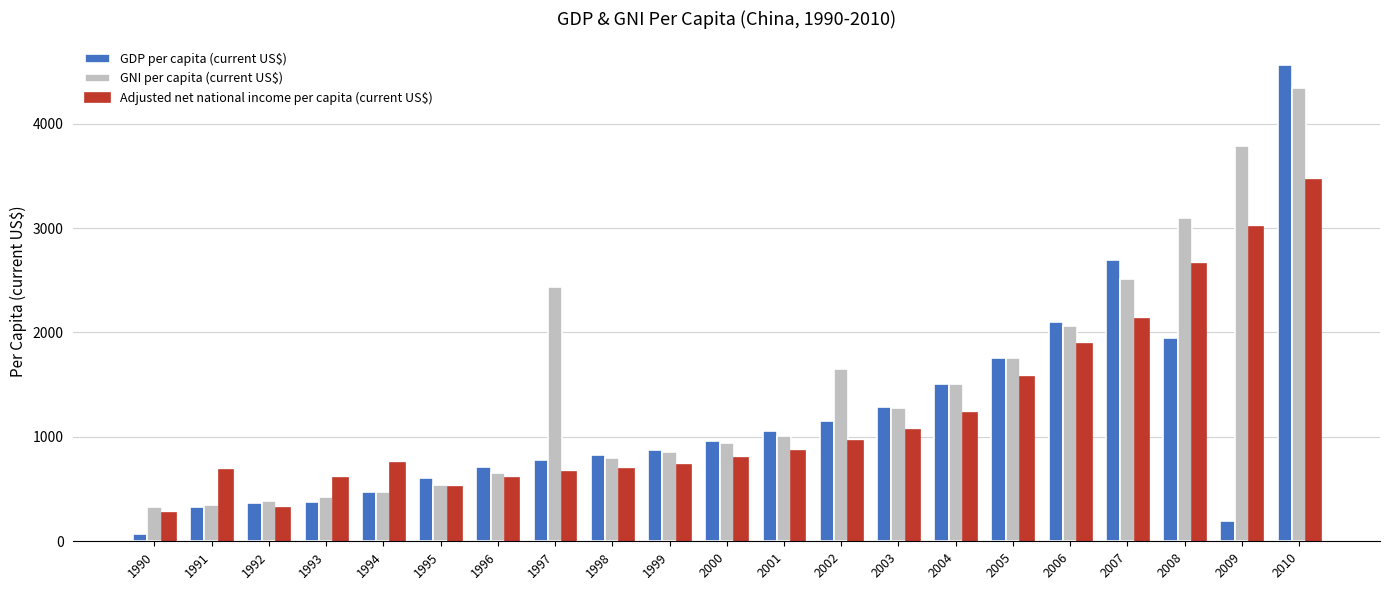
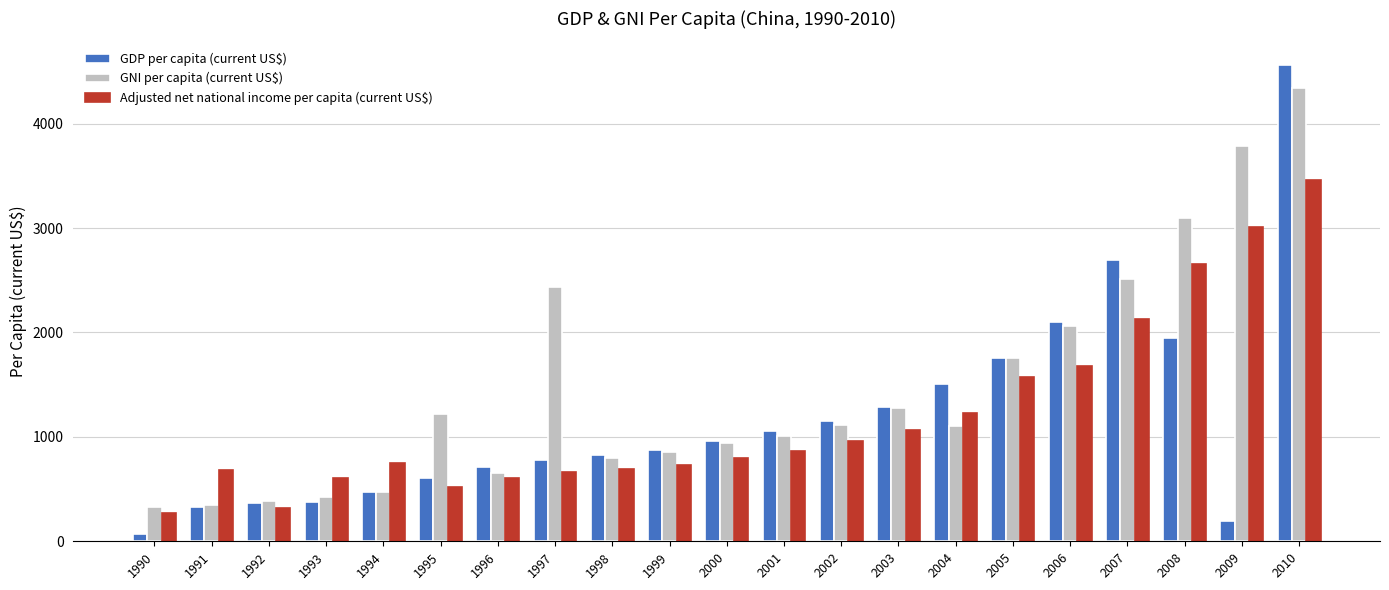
GNI per capita (current US$), 1995: 540 -> 1220
GNI per capita (current US$), 2002: 1650 -> 1110
GNI per capita (current US$), 2004: 1510 -> 1100
Adjusted net national income per capita (current US$), 2006: 1890 -> 1680
